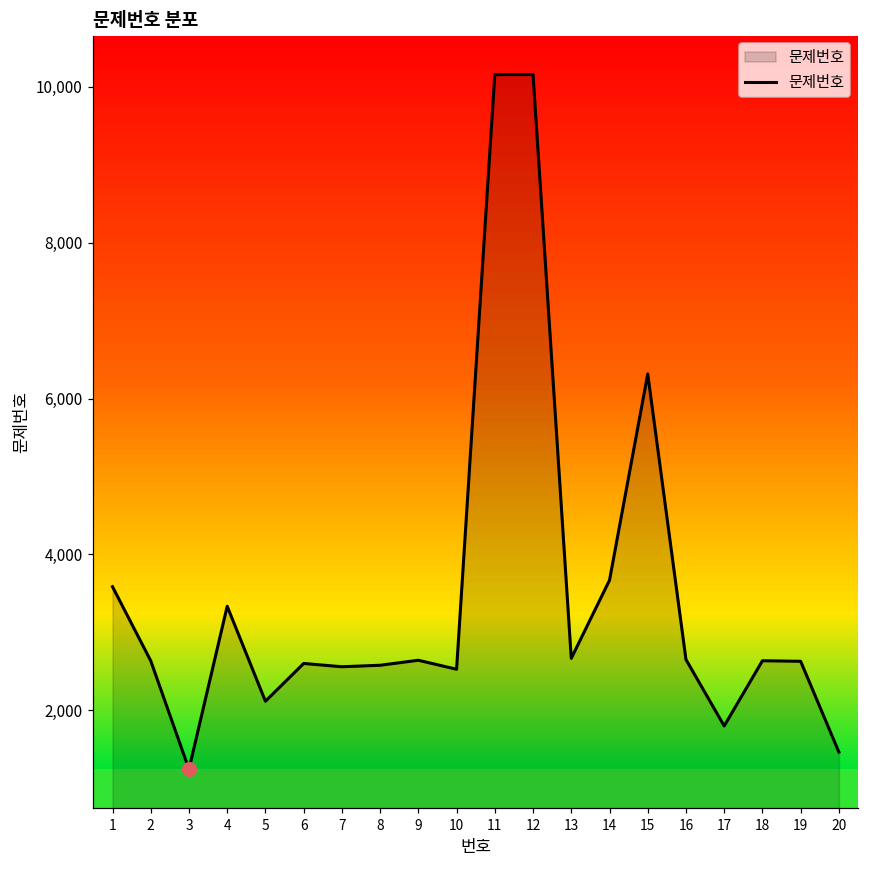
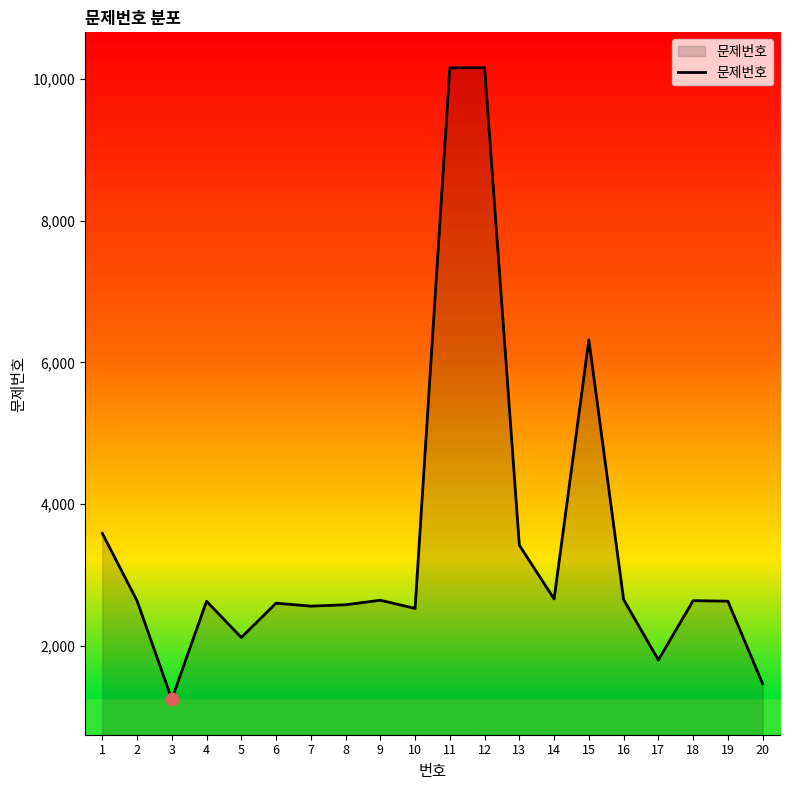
문제번호, 4: 3,300 -> 2,600
문제번호, 13: 2,700 -> 3,400
문제번호, 14: 3,700 -> 2,700
